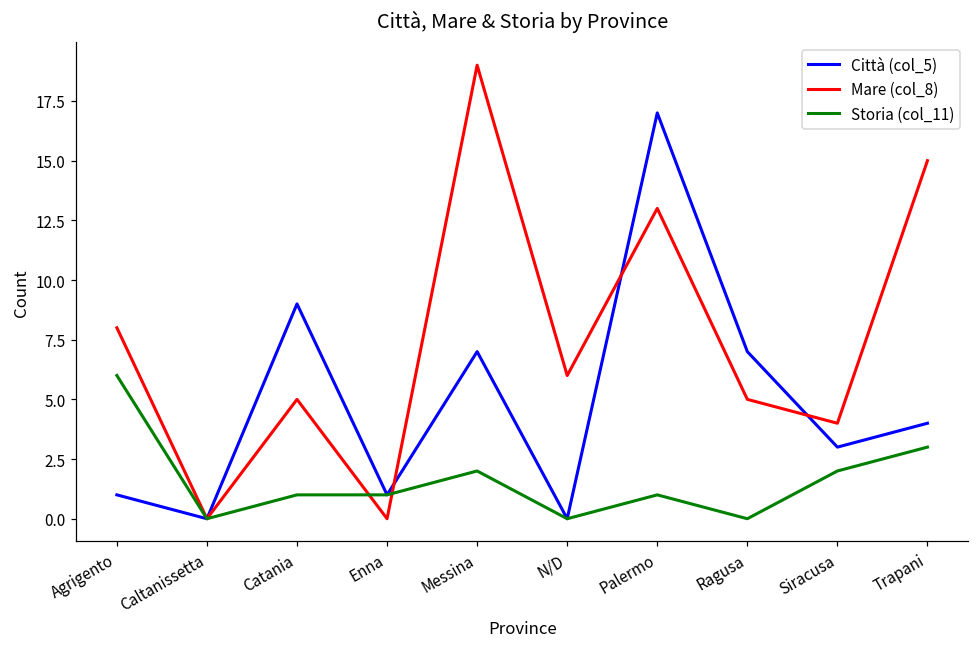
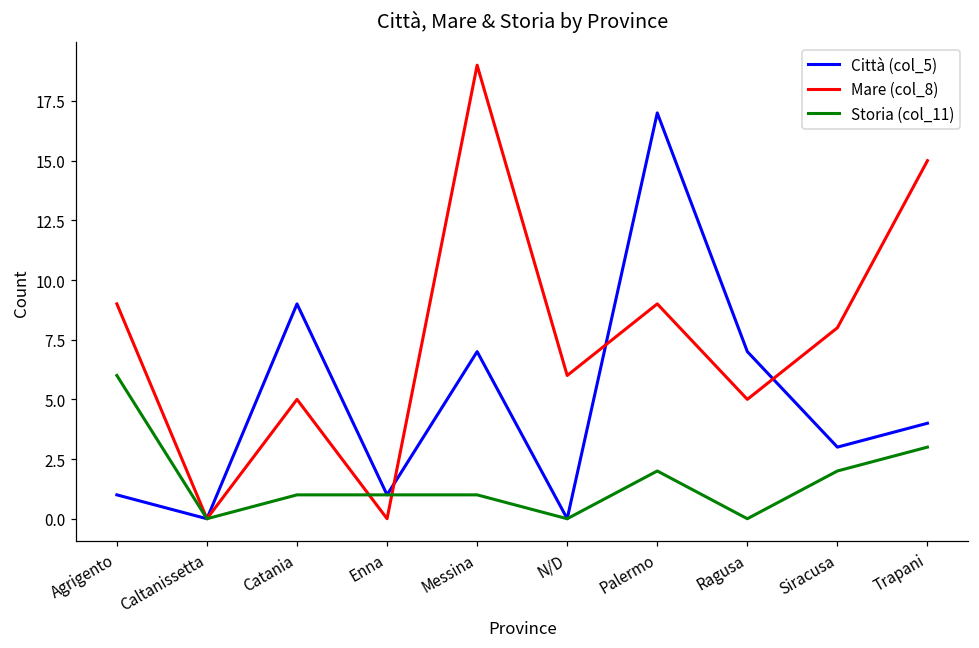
Mare (col_8), Agrigento: 8 -> 9
Storia (col_11), Messina: 2 -> 1
Mare (col_8), Palermo: 13 -> 9
Storia (col_11), Palermo: 1 -> 2
Mare (col_8), Siracusa: 4 -> 8
